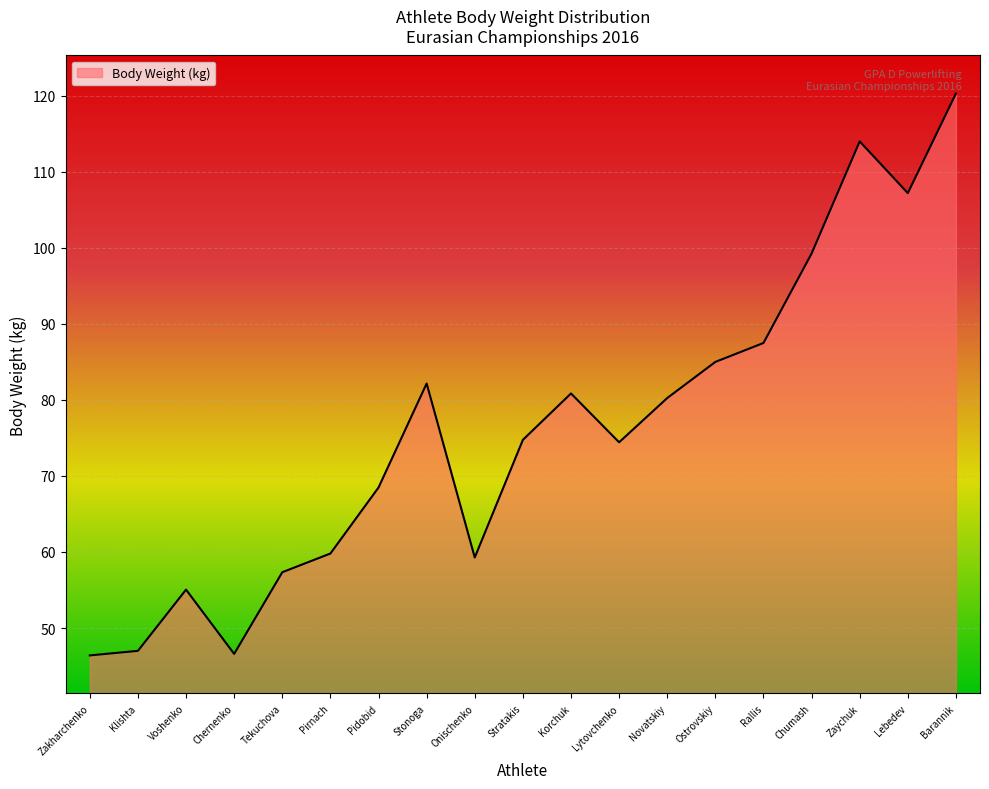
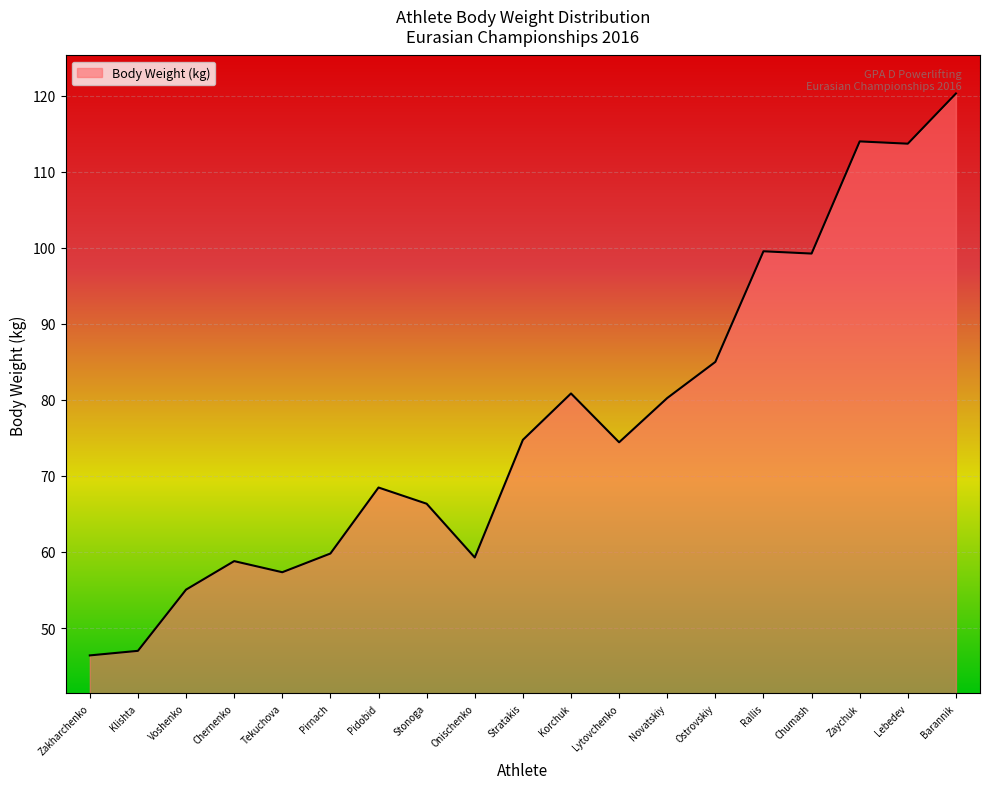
Chernenko: 47 -> 59
Stonoga: 82 -> 66
Rallis: 87 -> 100
Lebedev: 107 -> 114
